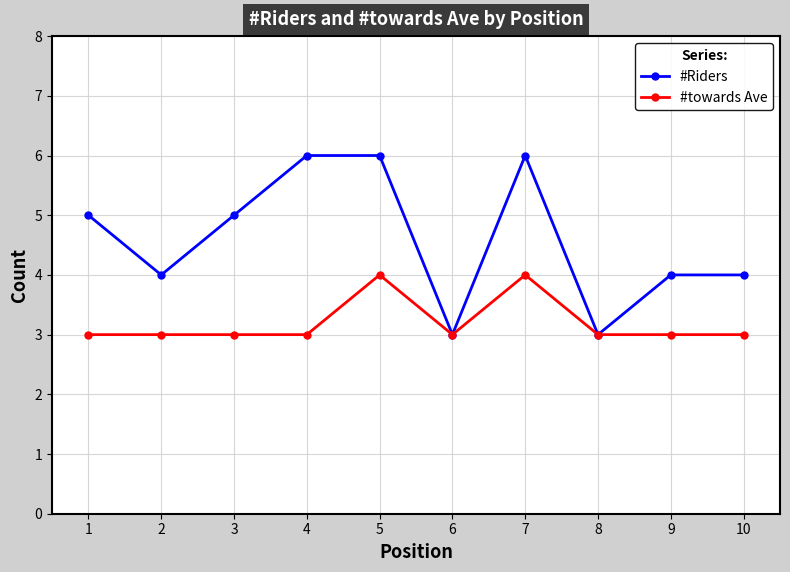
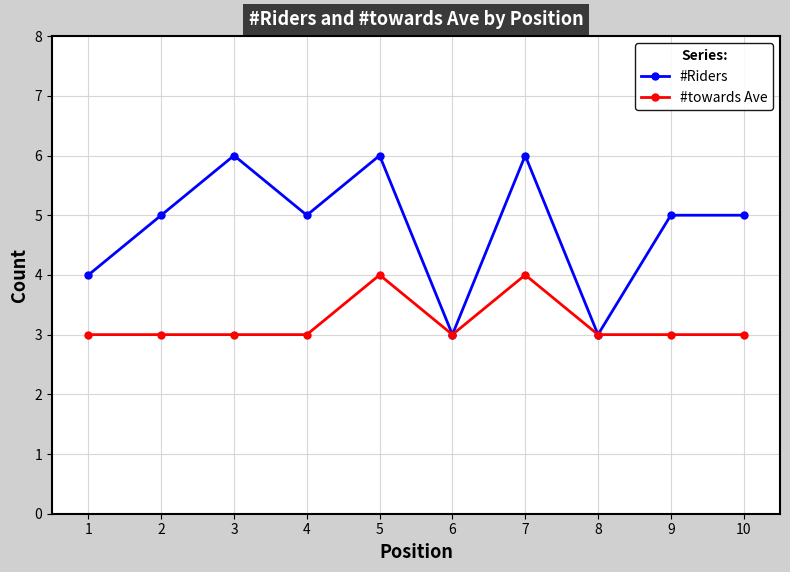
#Riders, 1: 5 -> 4
#Riders, 2: 4 -> 5
#Riders, 3: 5 -> 6
#Riders, 4: 6 -> 5
#Riders, 9: 4 -> 5
#Riders, 10: 4 -> 5
